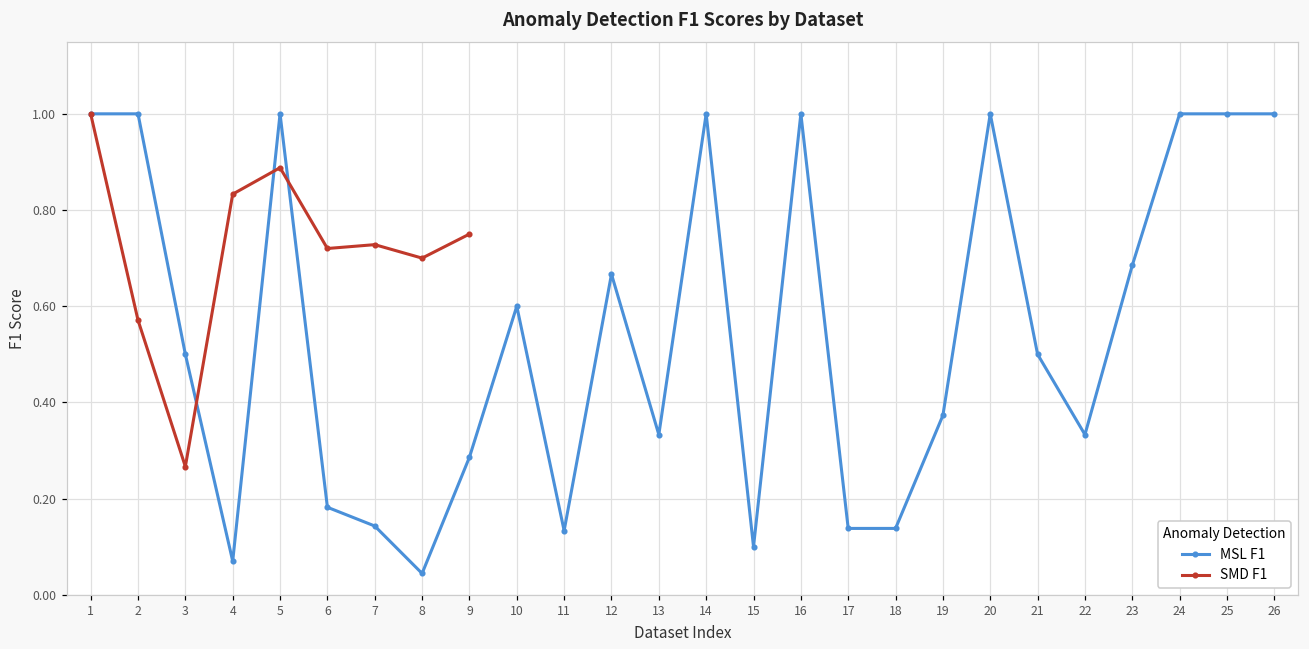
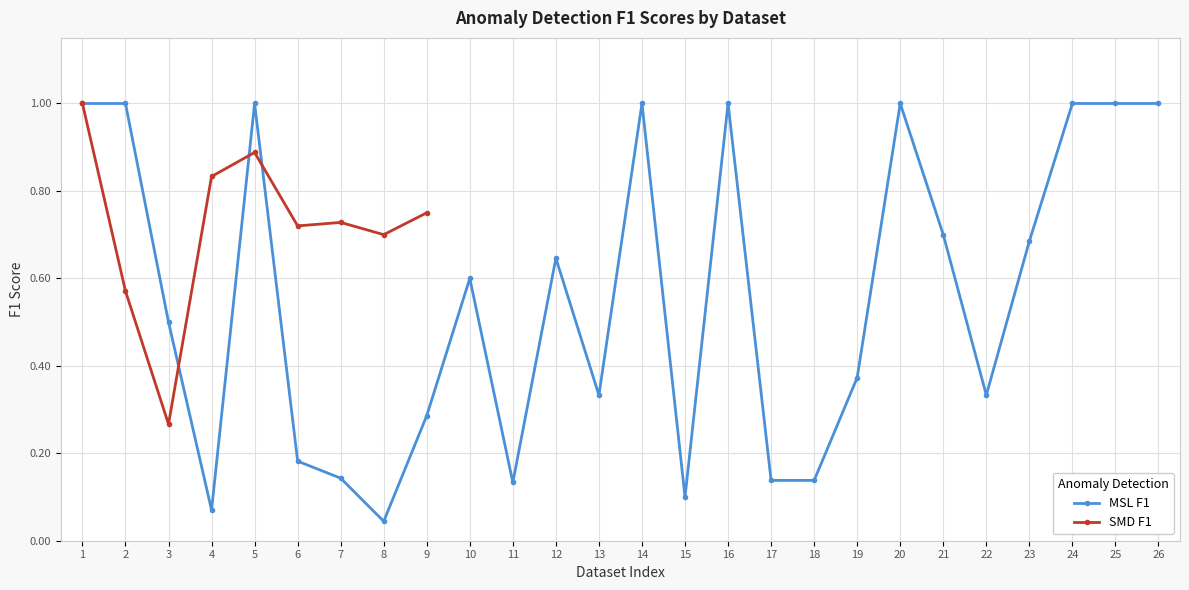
MSL F1, 12: 0.67 -> 0.65
MSL F1, 21: 0.5 -> 0.7
